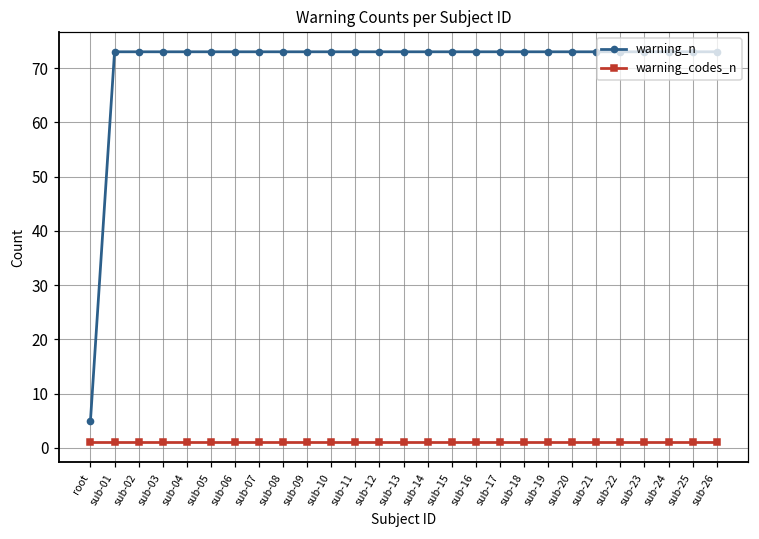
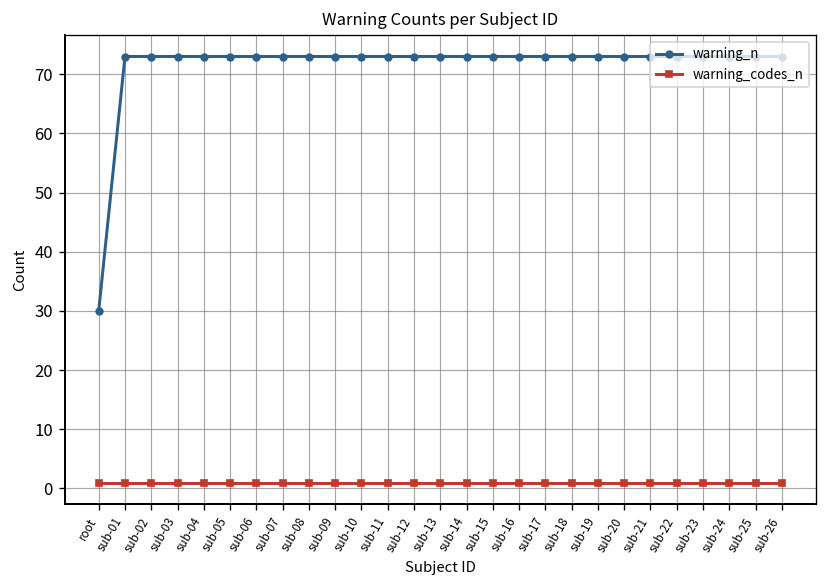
warning_n, root: 5 -> 30
